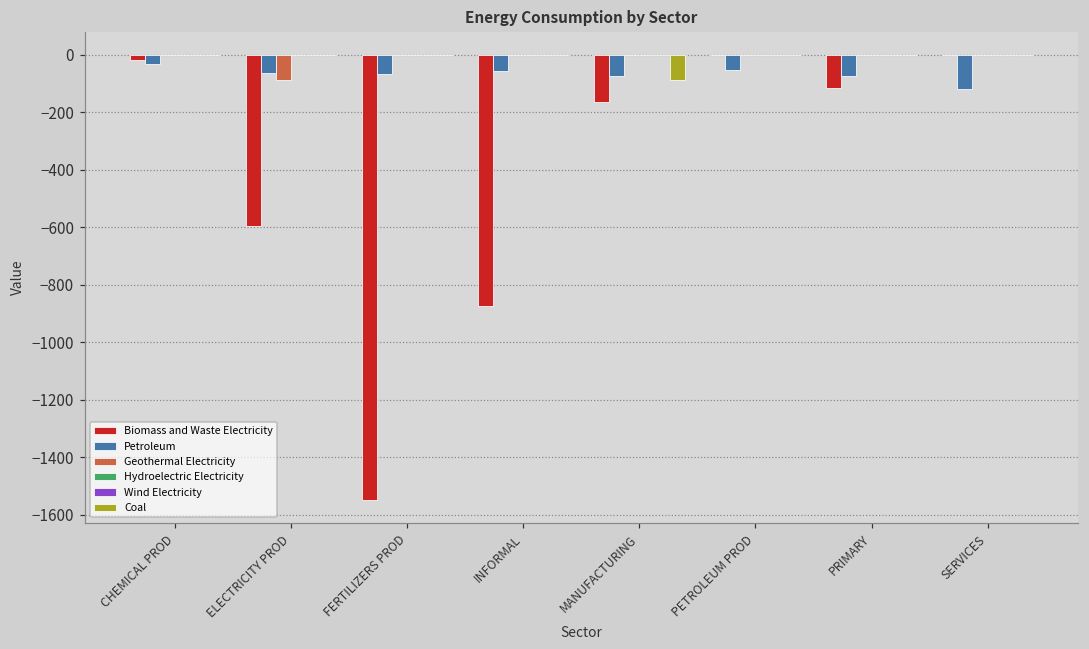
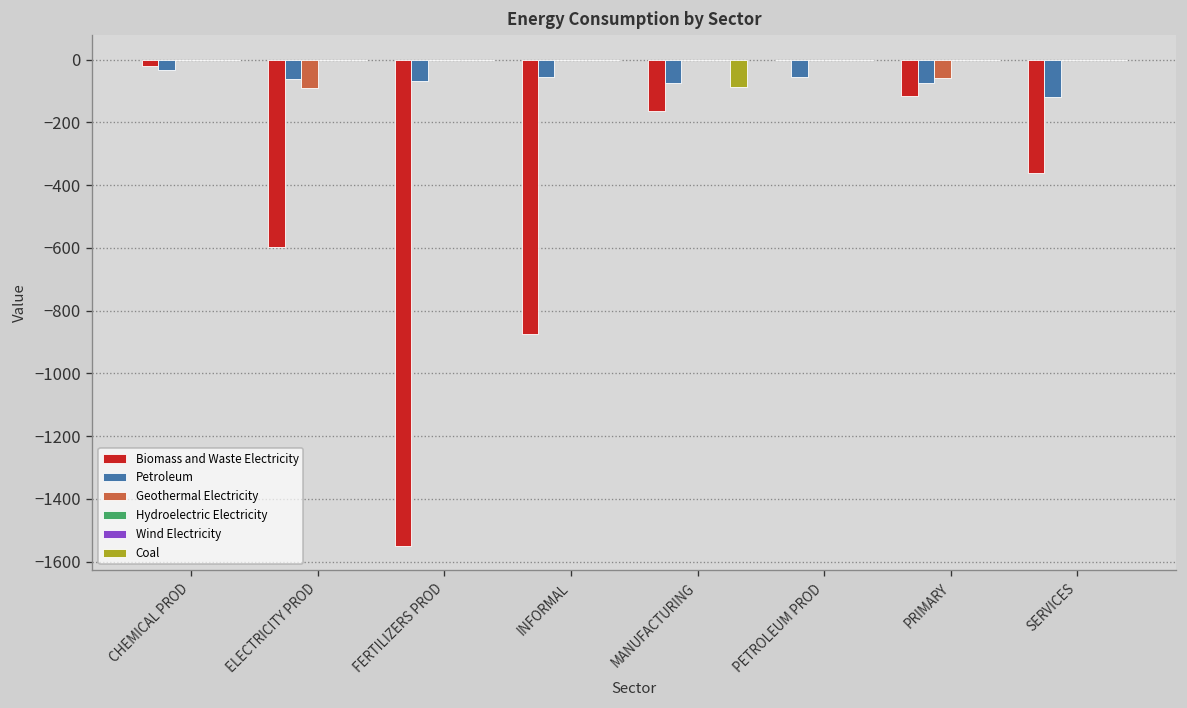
Geothermal Electricity, PRIMARY: 0 -> -60
Biomass and Waste Electricity, SERVICES: 0 -> -360
